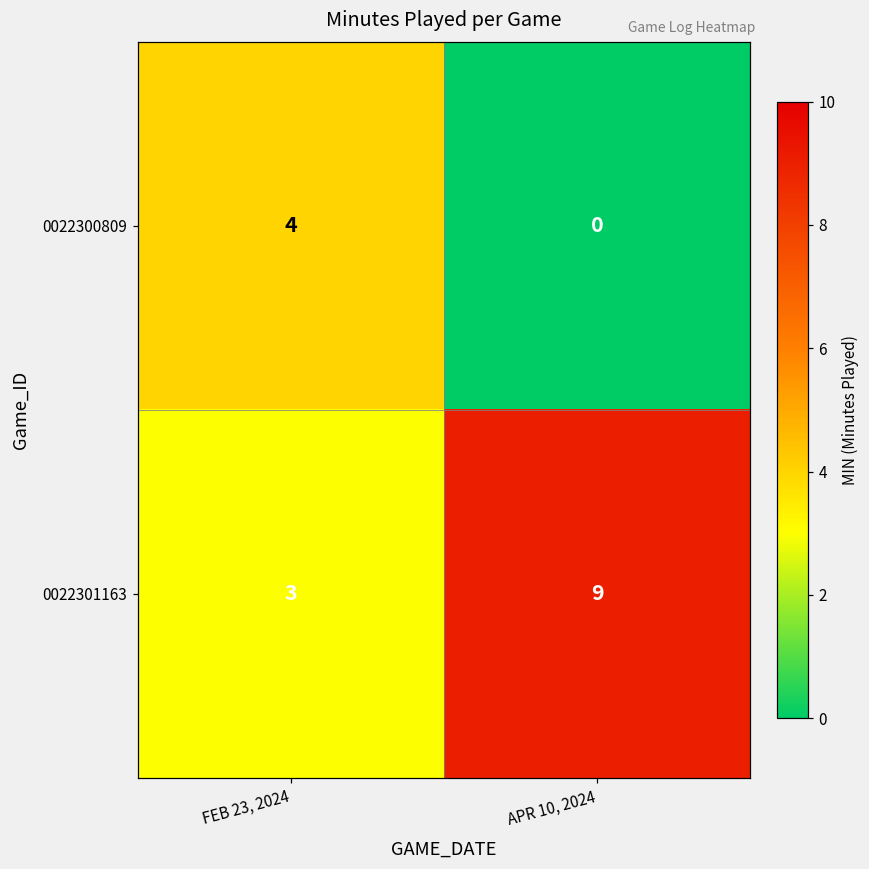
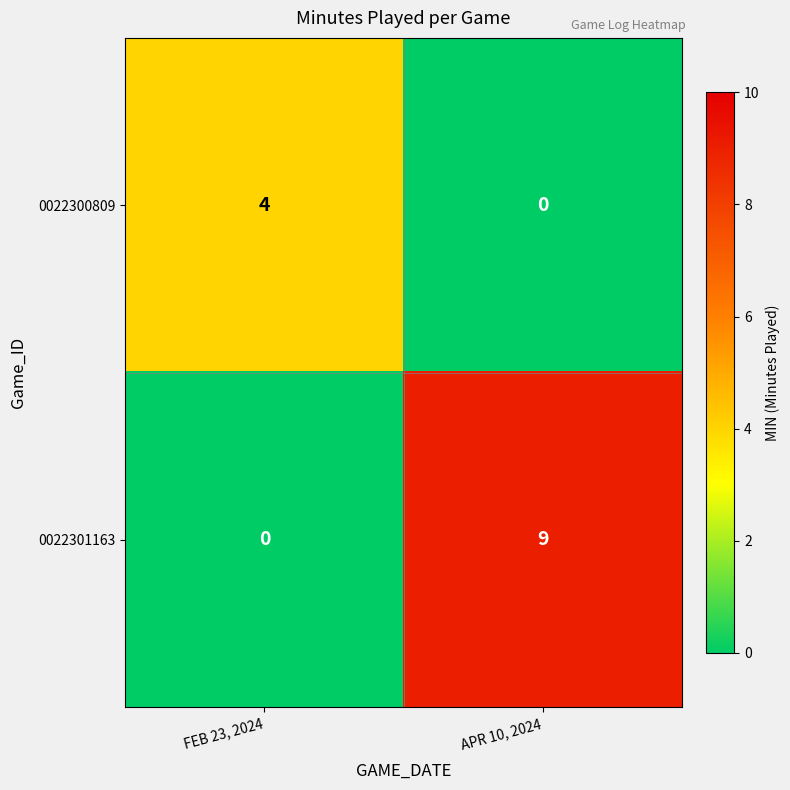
0022301163, FEB 23, 2024: 3 -> 0
